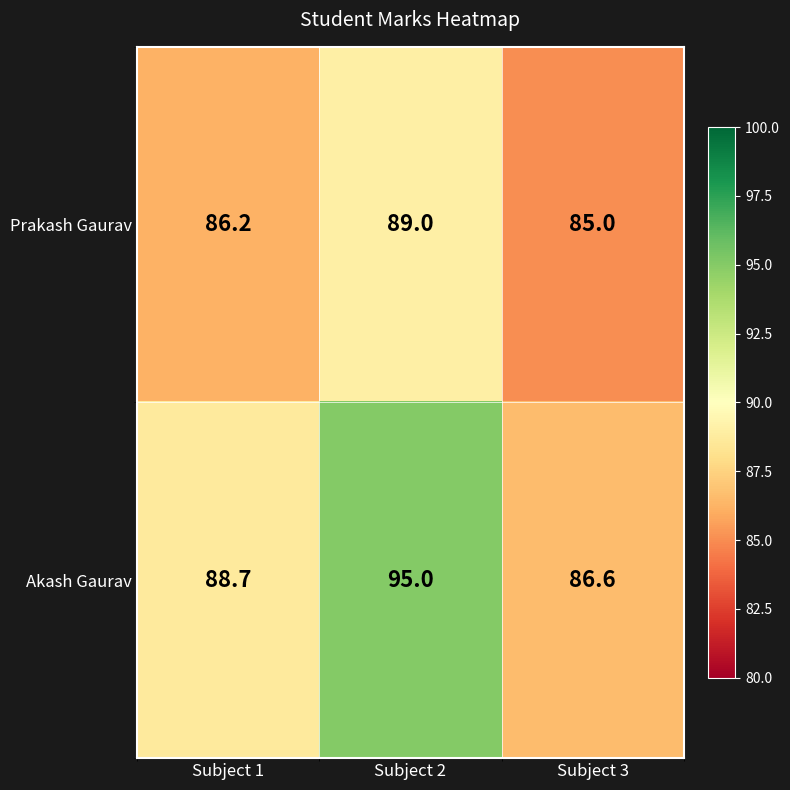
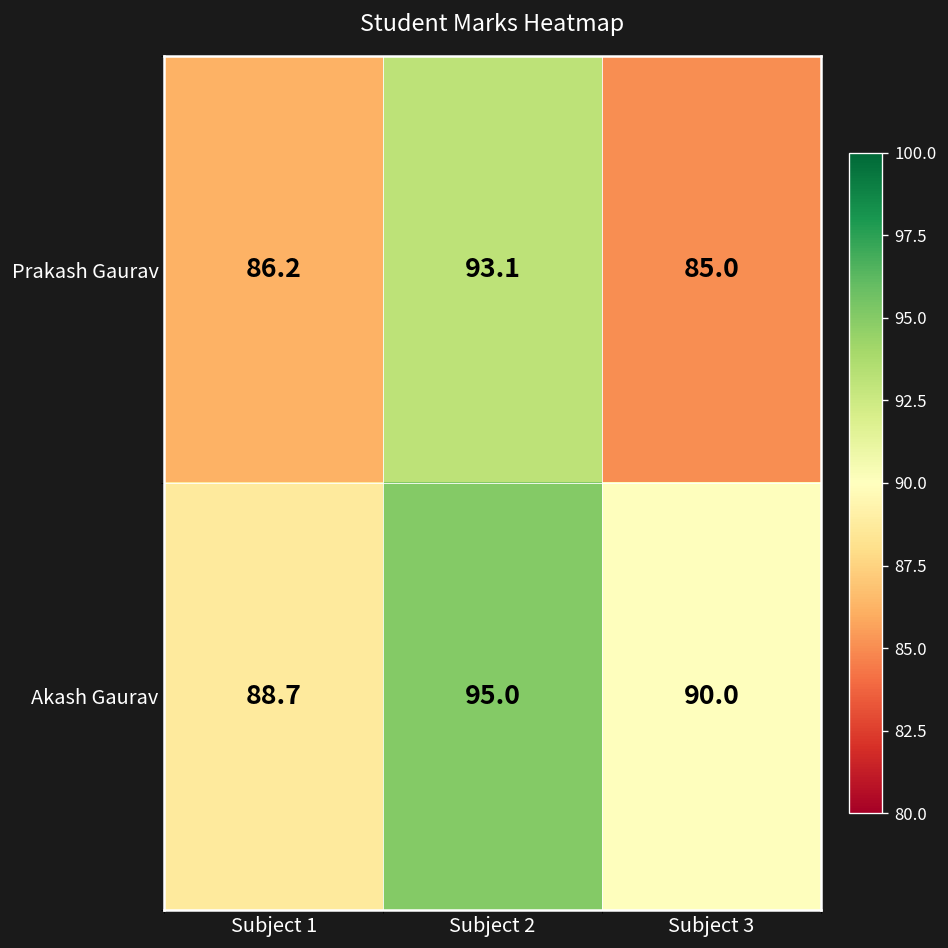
Prakash Gaurav, Subject 2: 89.0 -> 93.1
Akash Gaurav, Subject 3: 86.6 -> 90.0
